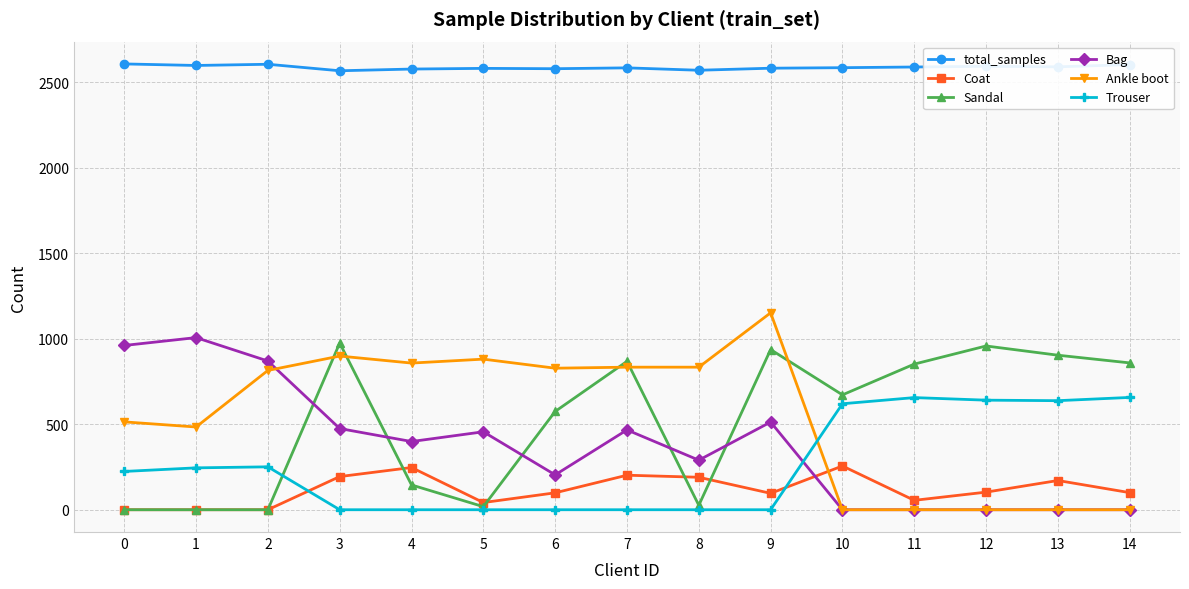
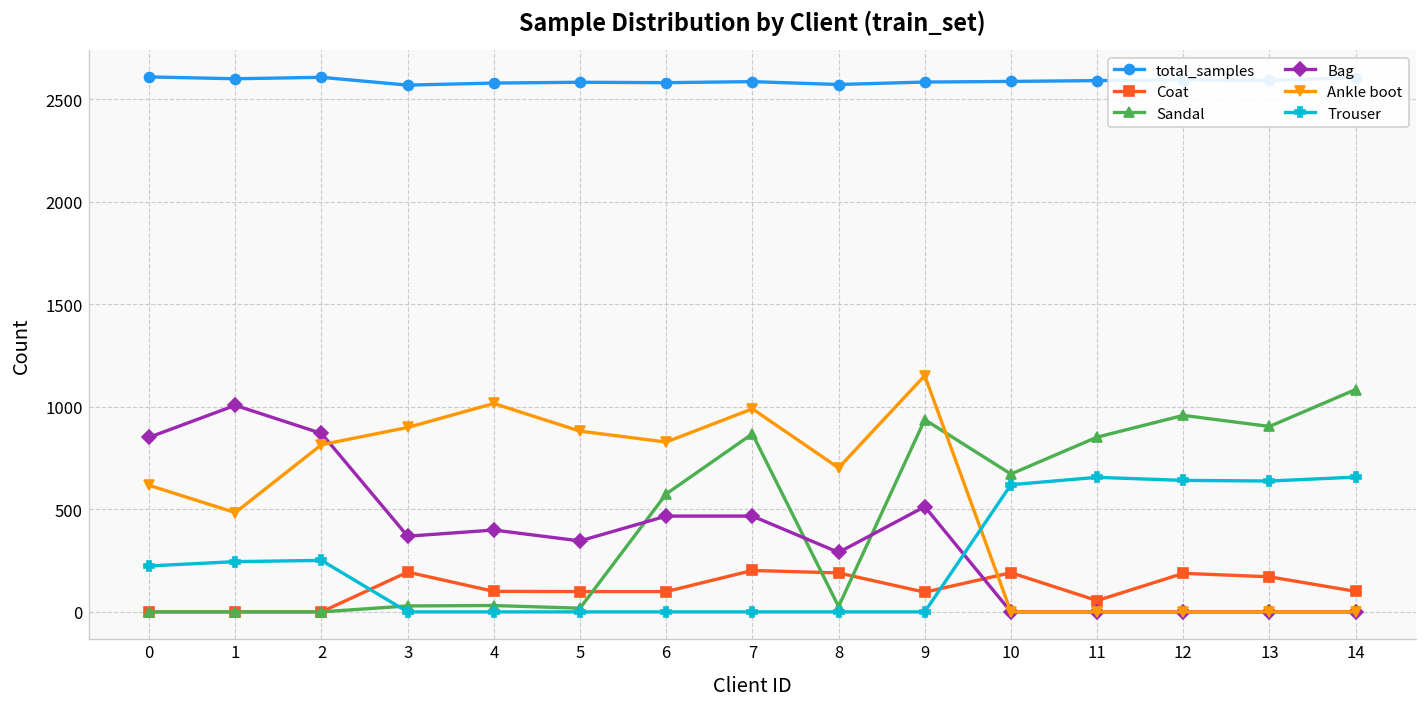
Bag, 0: 960 -> 850
Ankle boot, 0: 510 -> 620
Sandal, 3: 980 -> 30
Bag, 3: 480 -> 370
Coat, 4: 250 -> 100
Sandal, 4: 150 -> 30
Ankle boot, 4: 860 -> 1020
Coat, 5: 40 -> 100
Bag, 5: 460 -> 350
Bag, 6: 200 -> 470
Ankle boot, 7: 830 -> 990
Ankle boot, 8: 830 -> 700
Coat, 10: 260 -> 190
Coat, 12: 100 -> 190
Sandal, 14: 860 -> 1080
